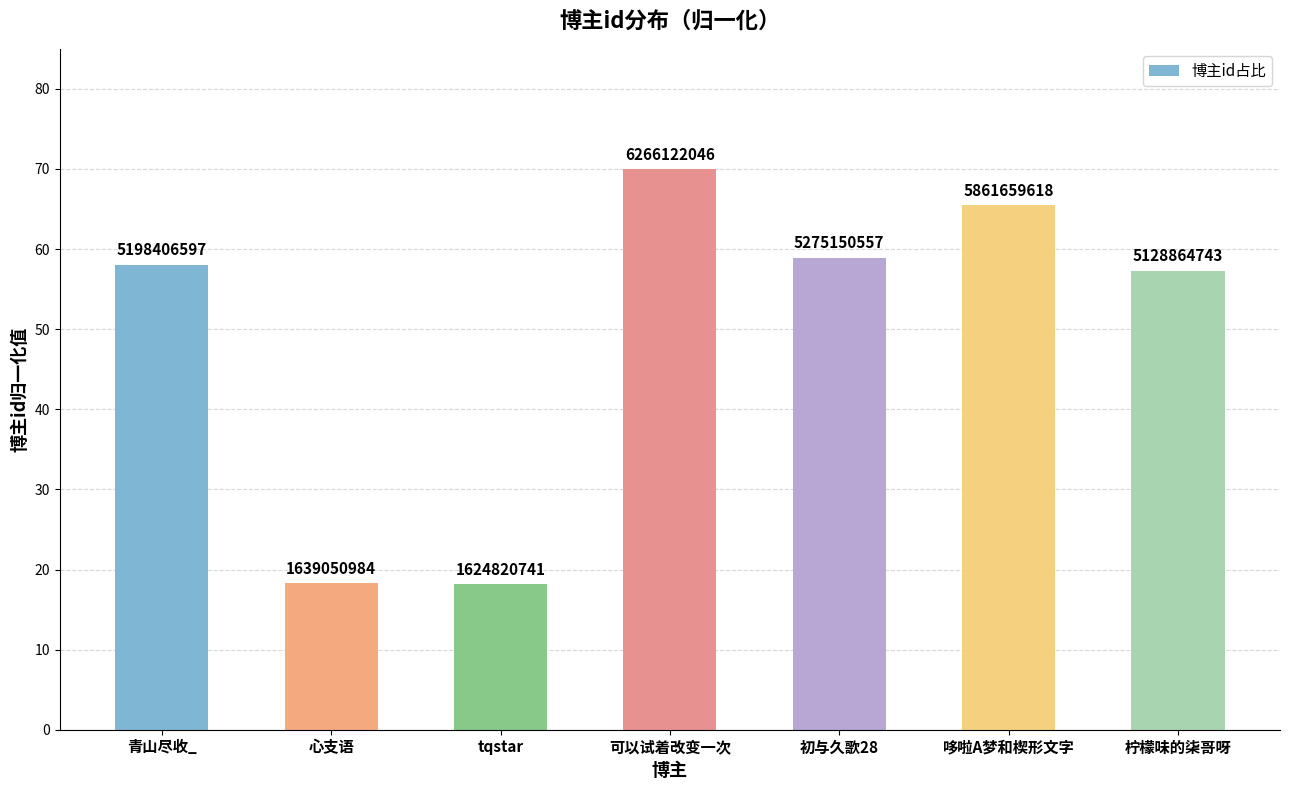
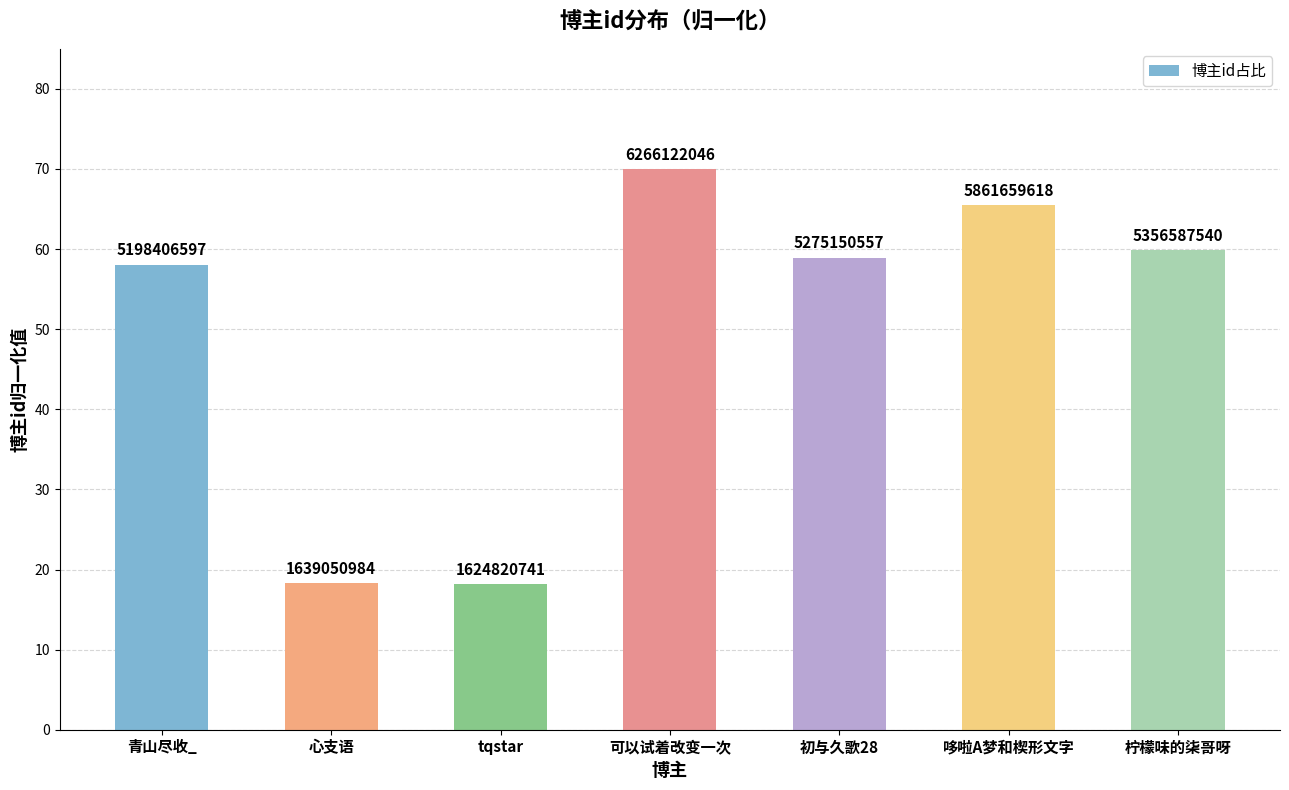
柠檬味的柒哥呀: 5128864743 -> 5356587540
